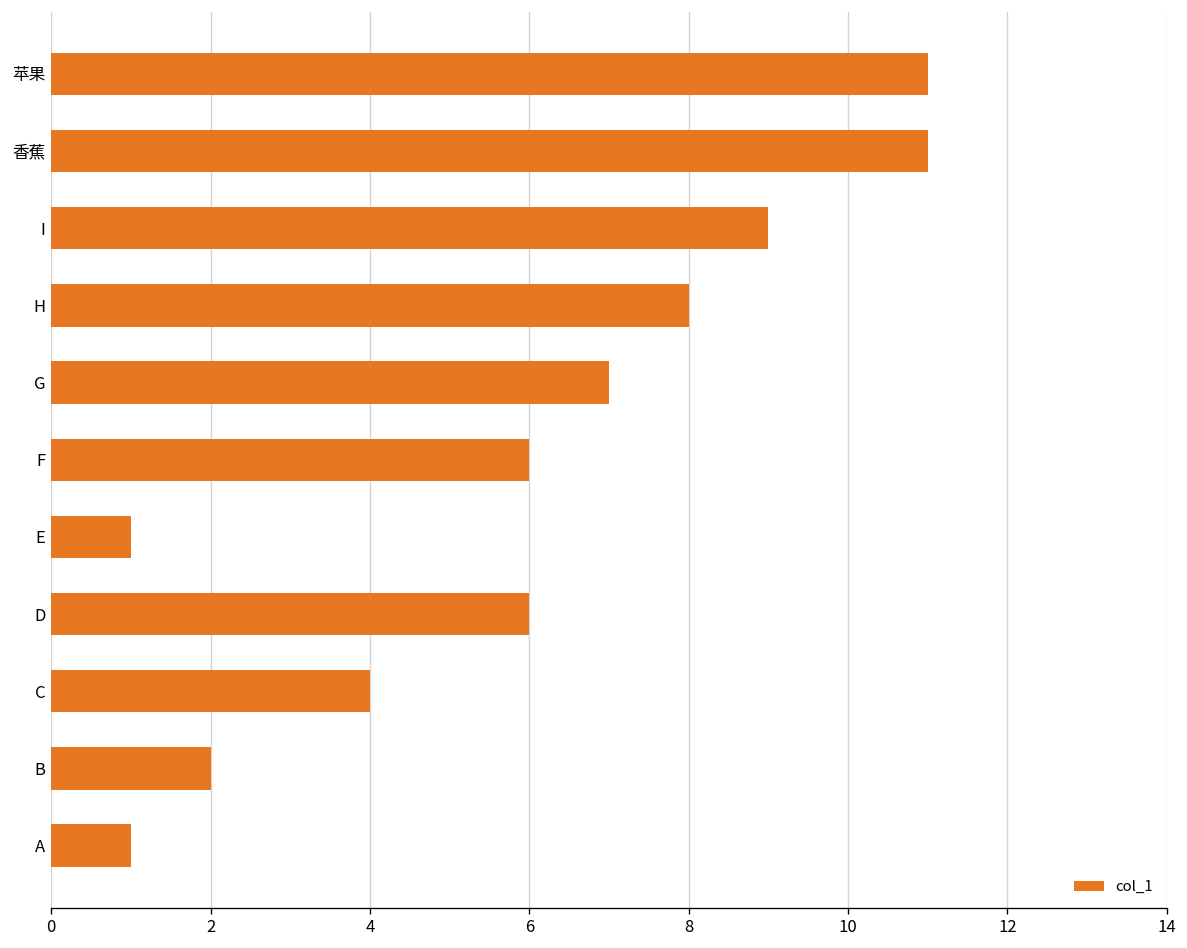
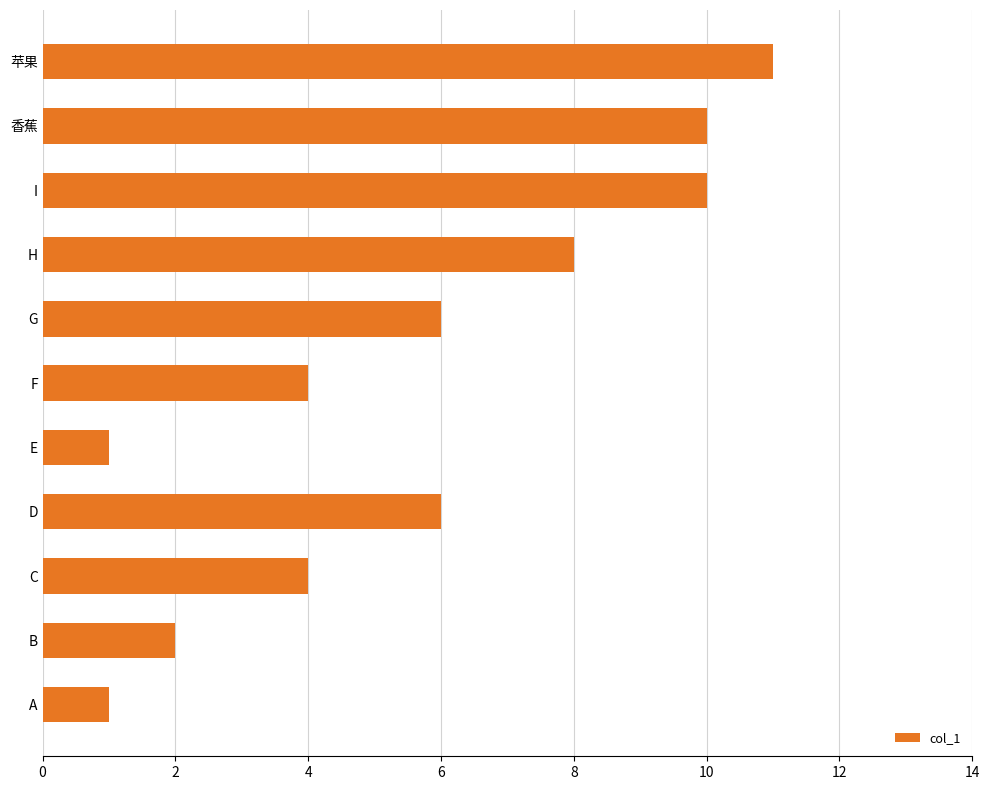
香蕉: 11 -> 10
I: 9 -> 10
G: 7 -> 6
F: 6 -> 4
